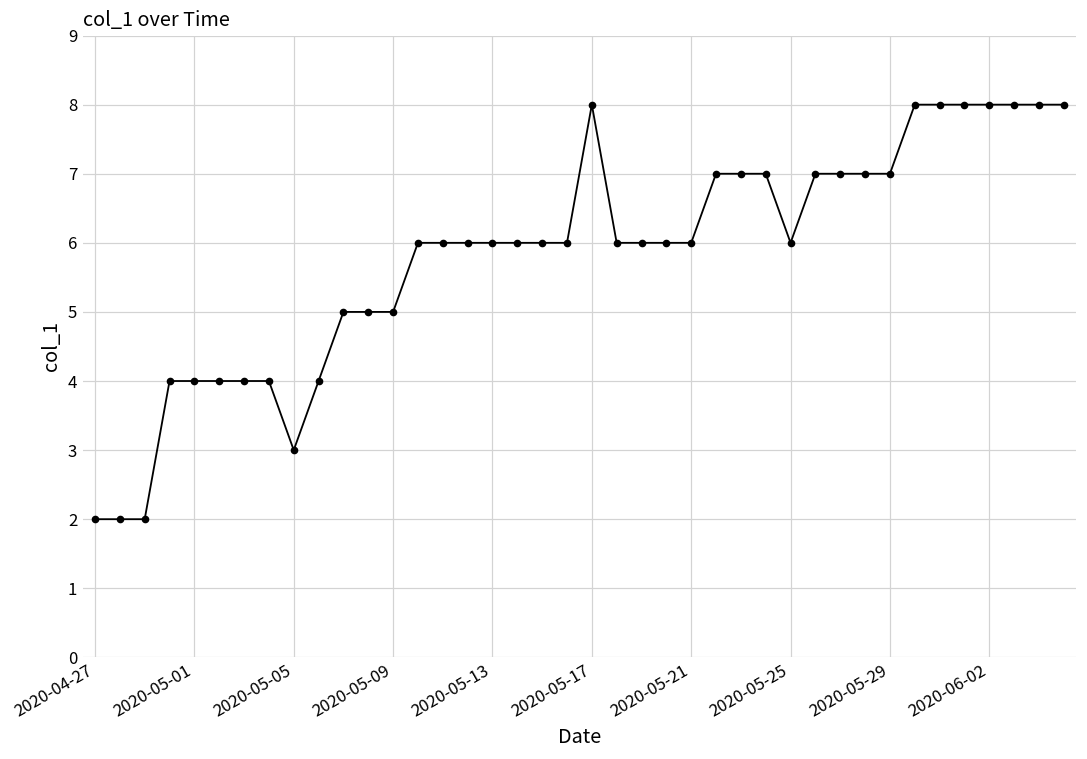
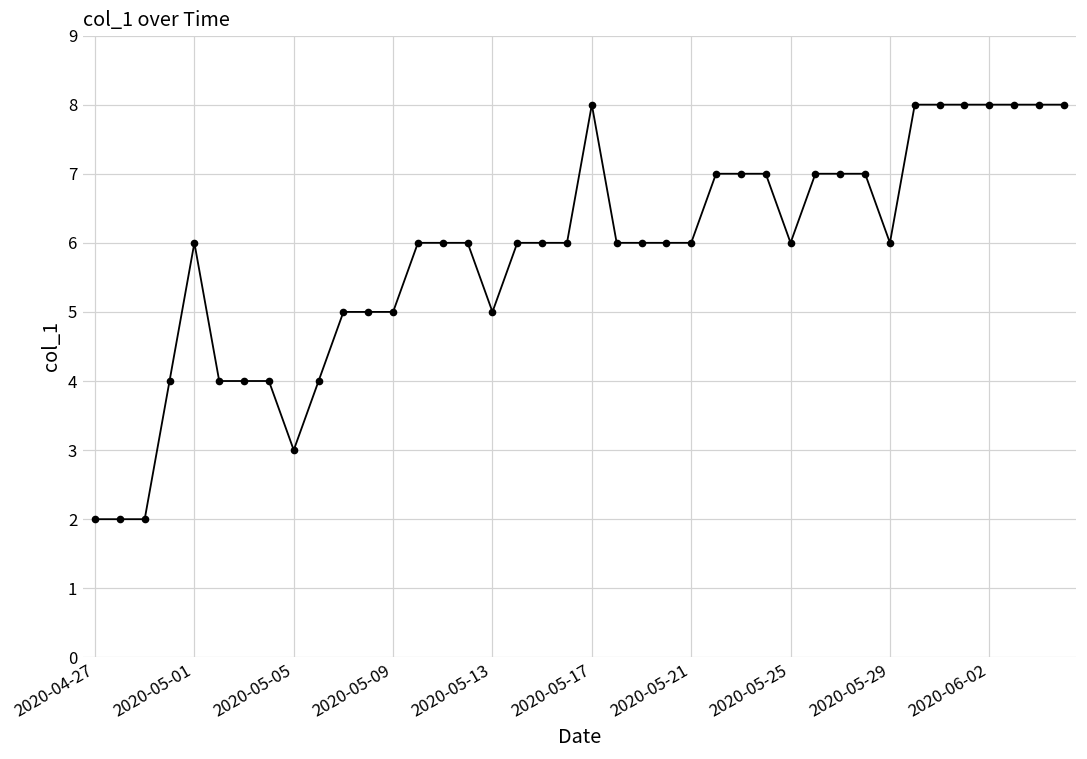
2020-05-01: 4 -> 6
2020-05-13: 6 -> 5
2020-05-29: 7 -> 6
